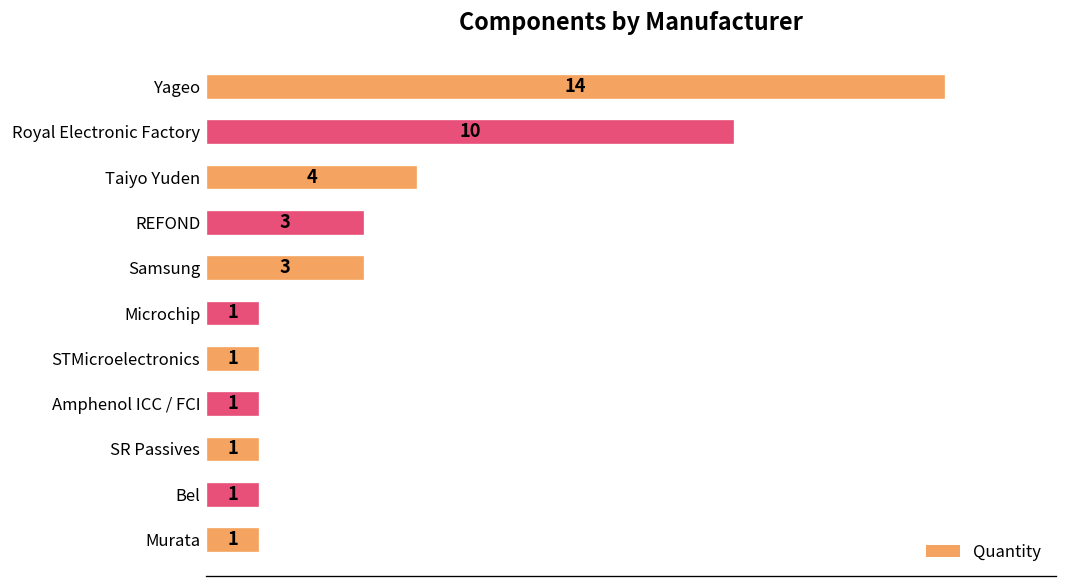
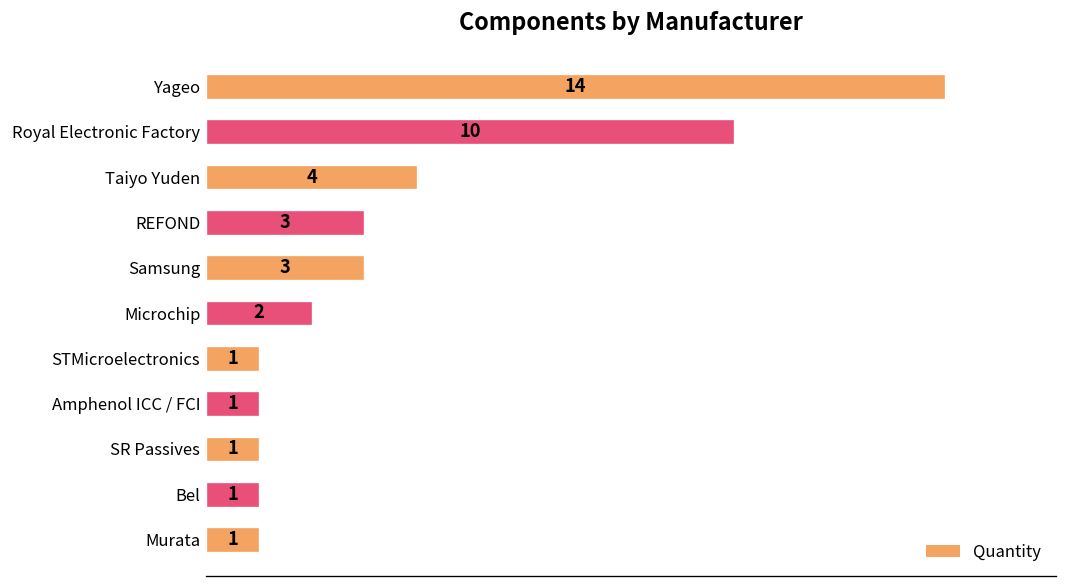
Microchip: 1 -> 2
